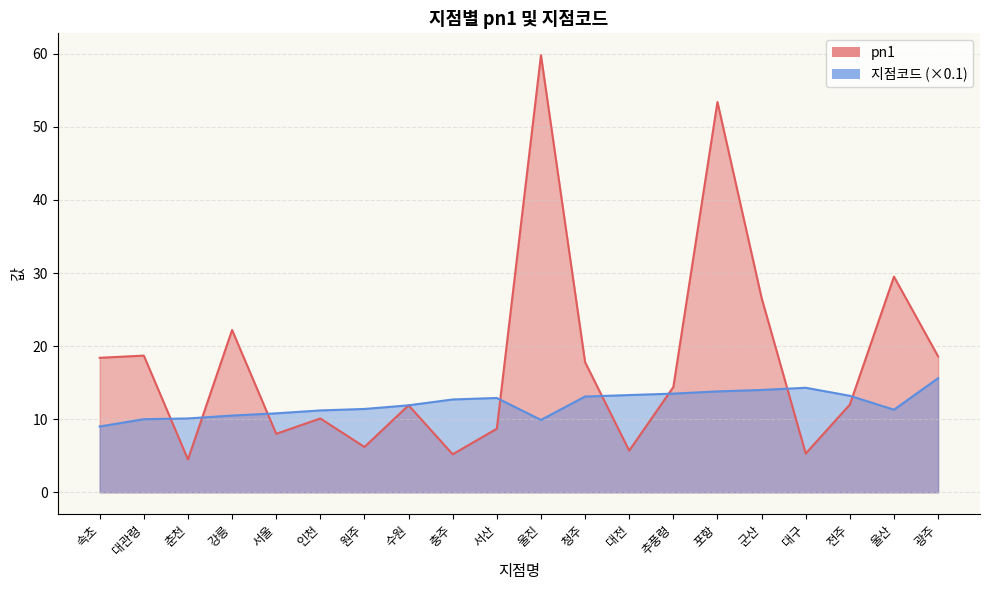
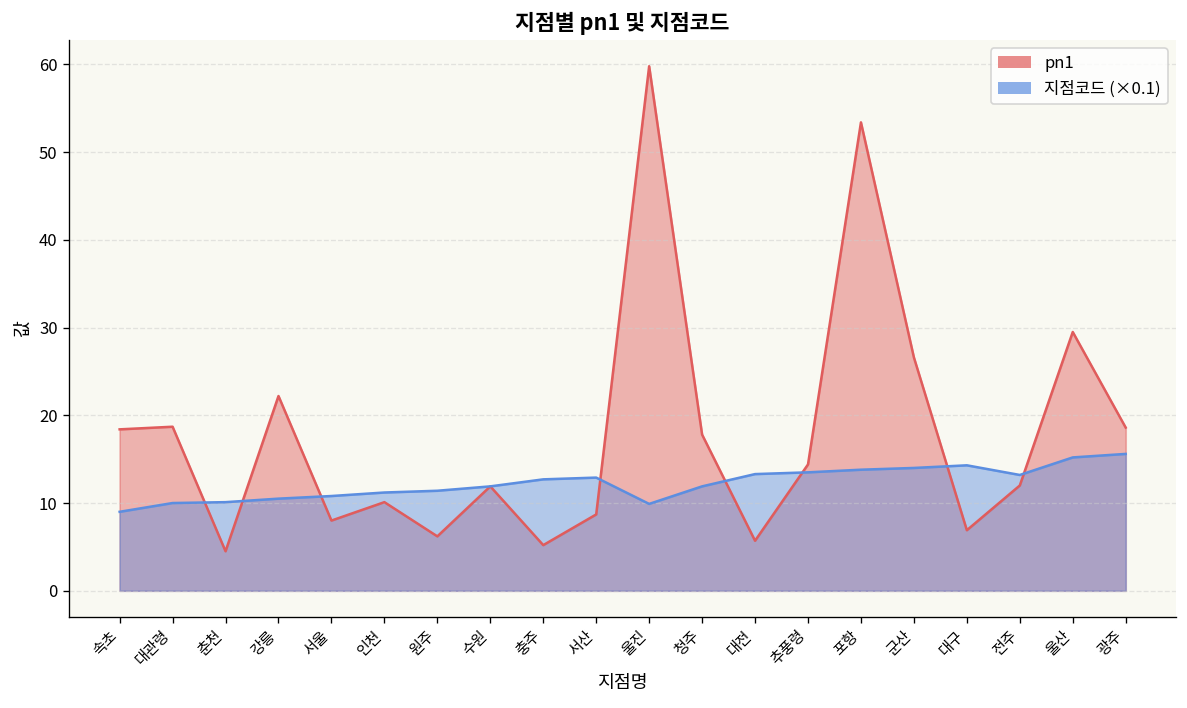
지점코드 (×0.1), 청주: 13 -> 12
pn1, 대구: 5 -> 7
지점코드 (×0.1), 울산: 11 -> 15
